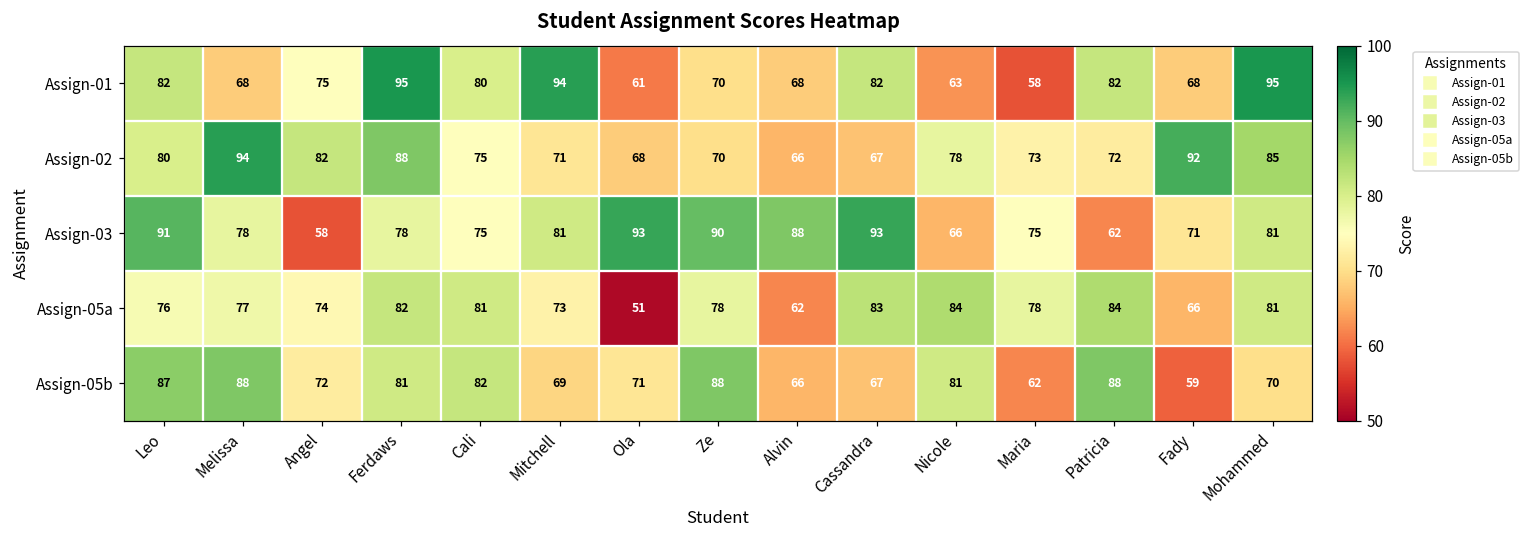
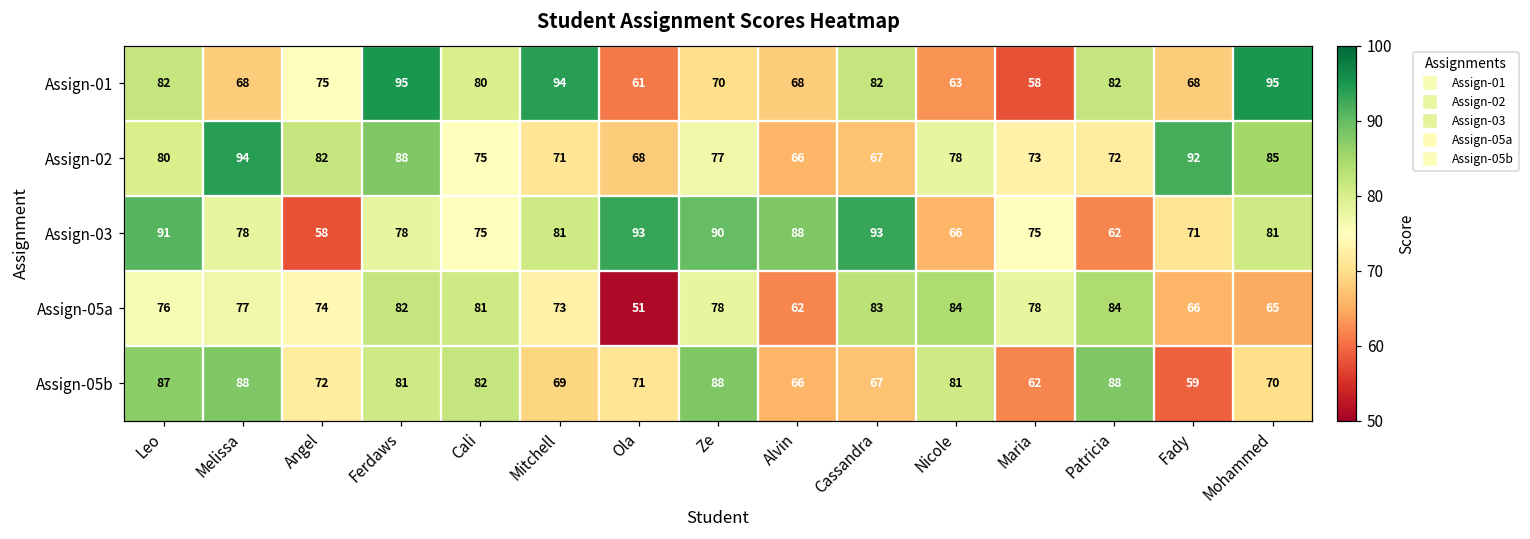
Assign-02, Ze: 70 -> 77
Assign-05a, Mohammed: 81 -> 65
